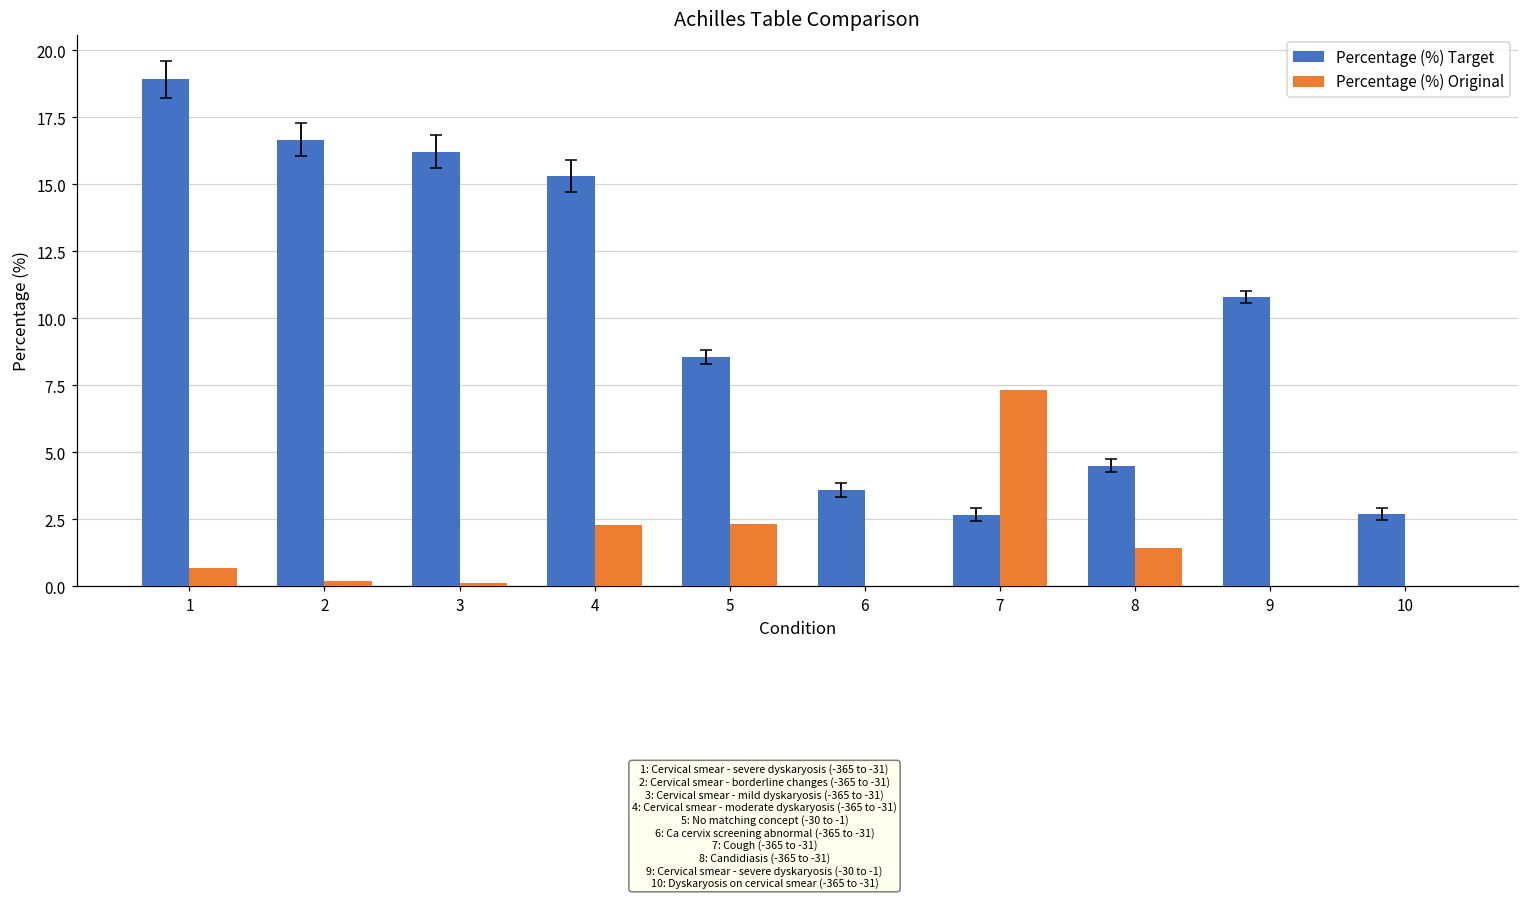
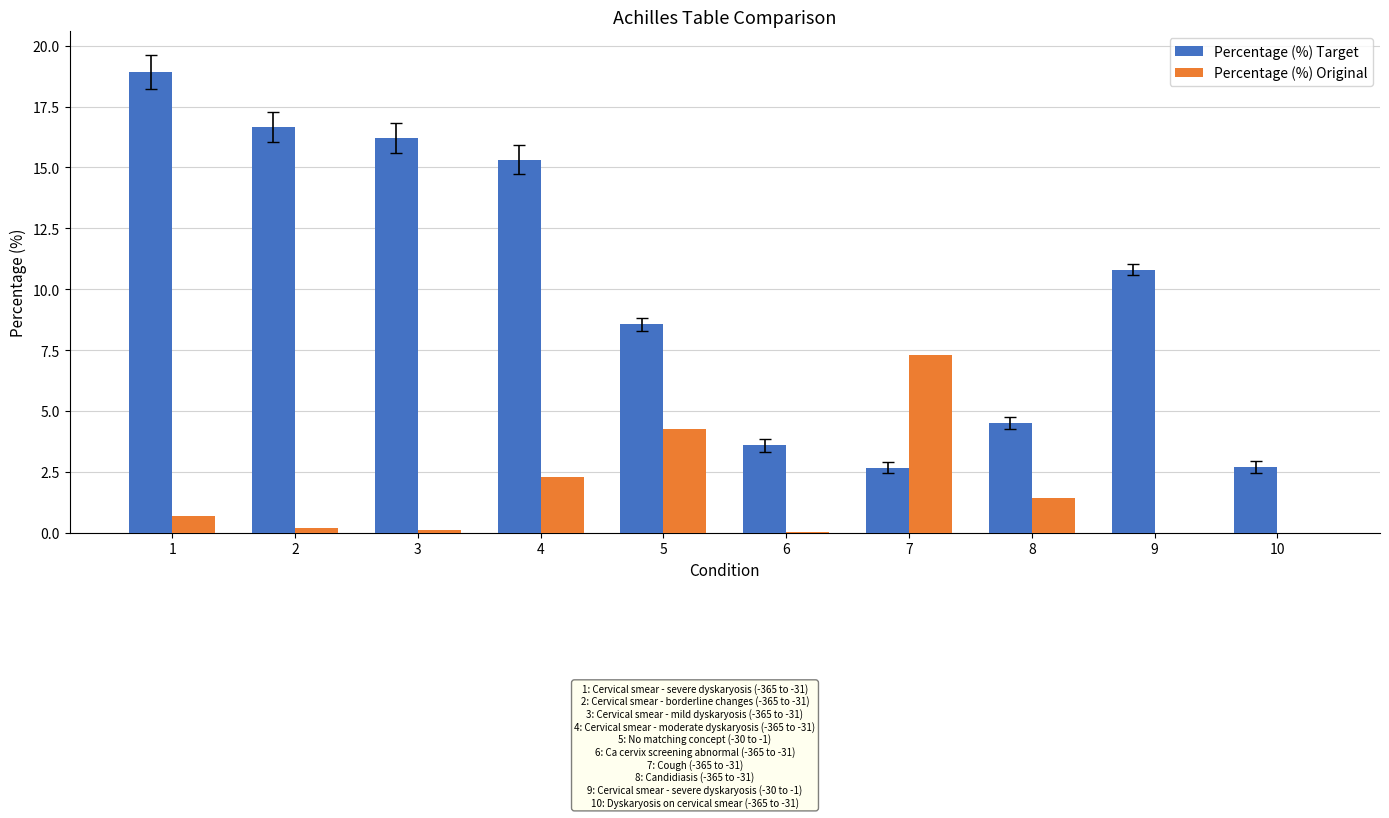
Percentage (%) Original, 5: 2.3 -> 4.3
